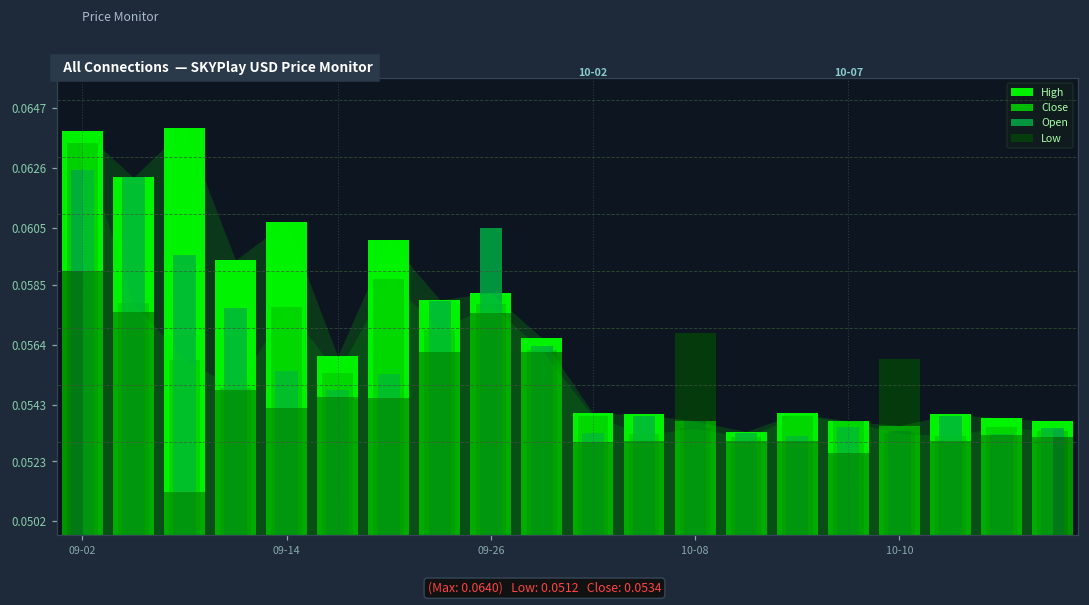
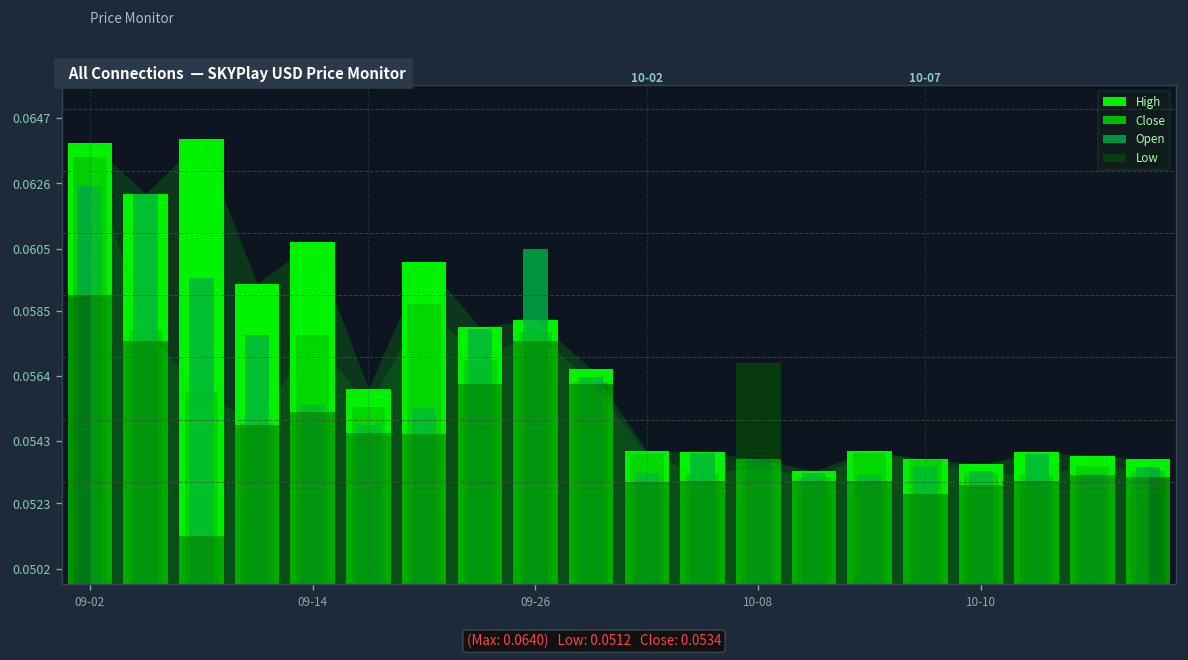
Low, 09-14: 0.0542 -> 0.0552
Low, 10-10: 0.0559 -> 0.0529
